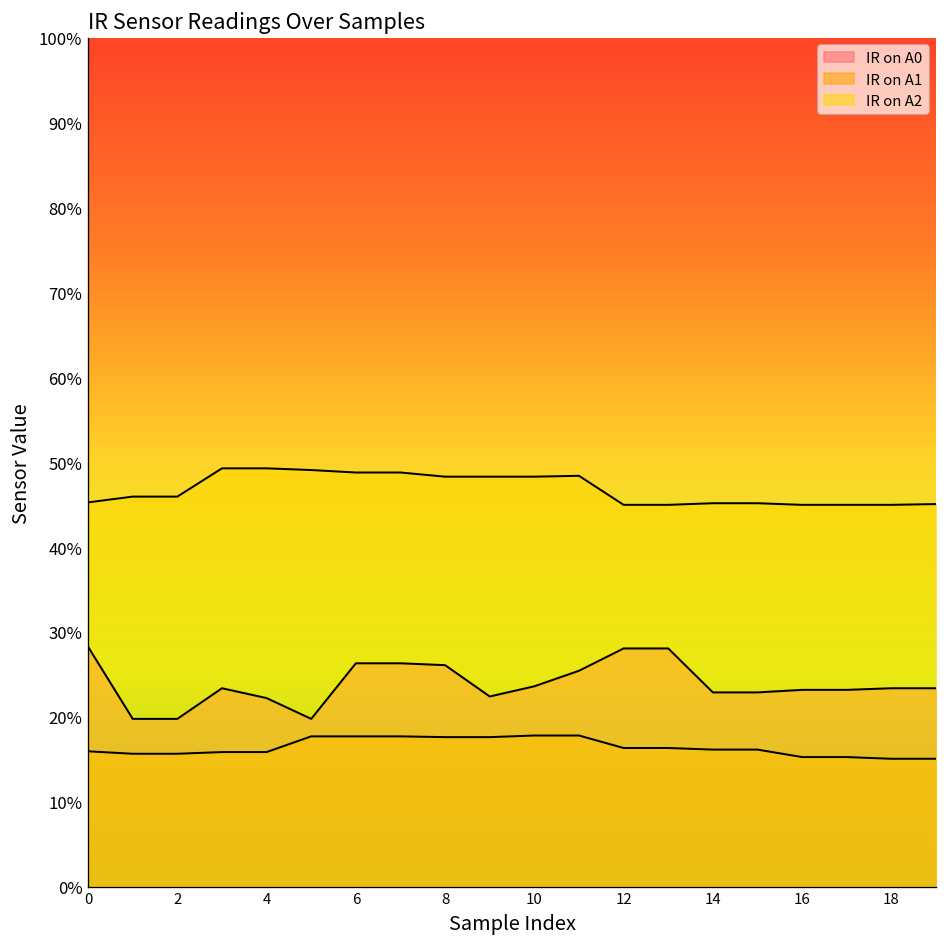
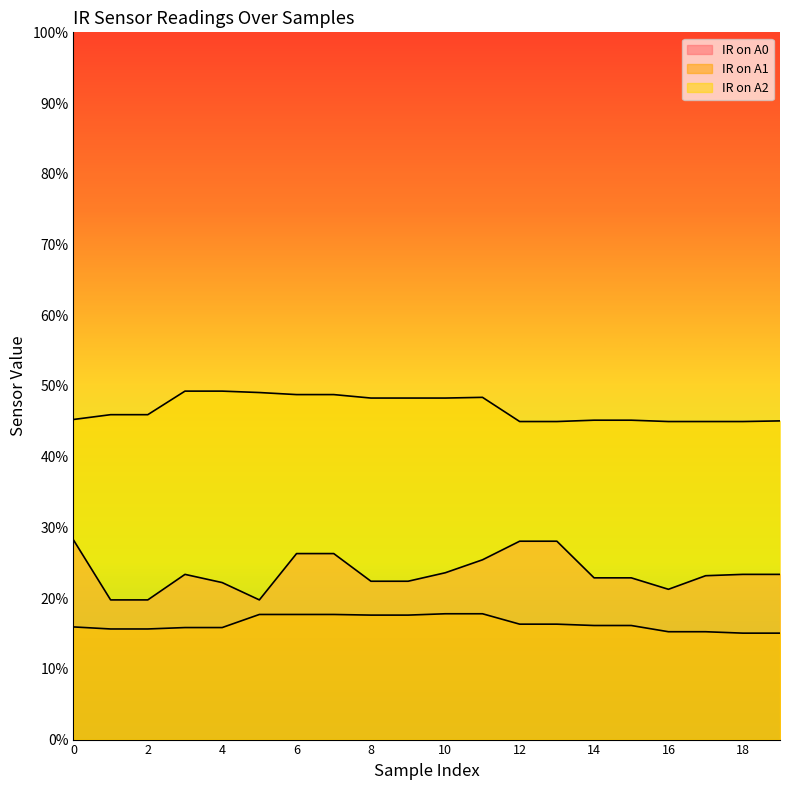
IR on A0, 8: 26% -> 22%
IR on A0, 16: 23% -> 21%
